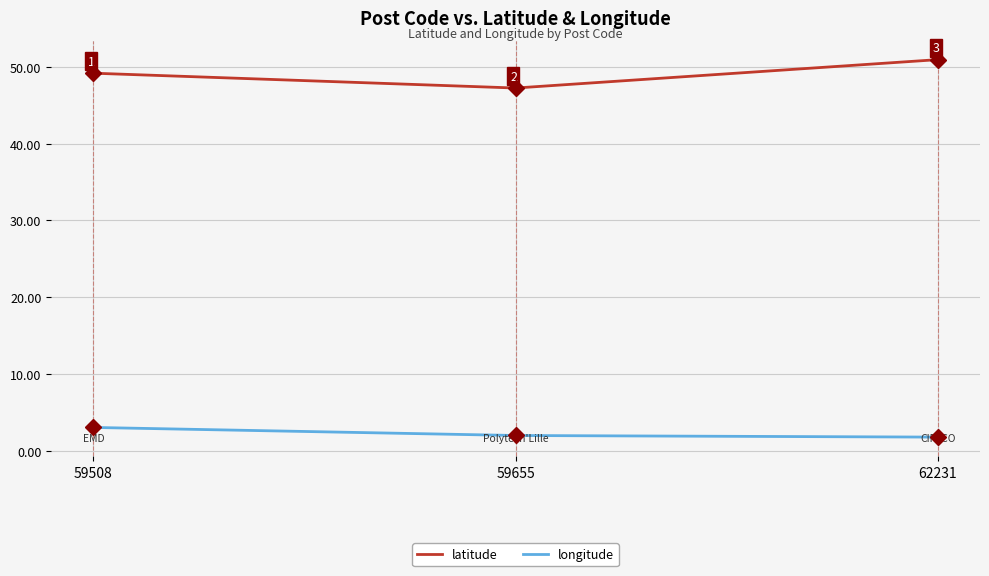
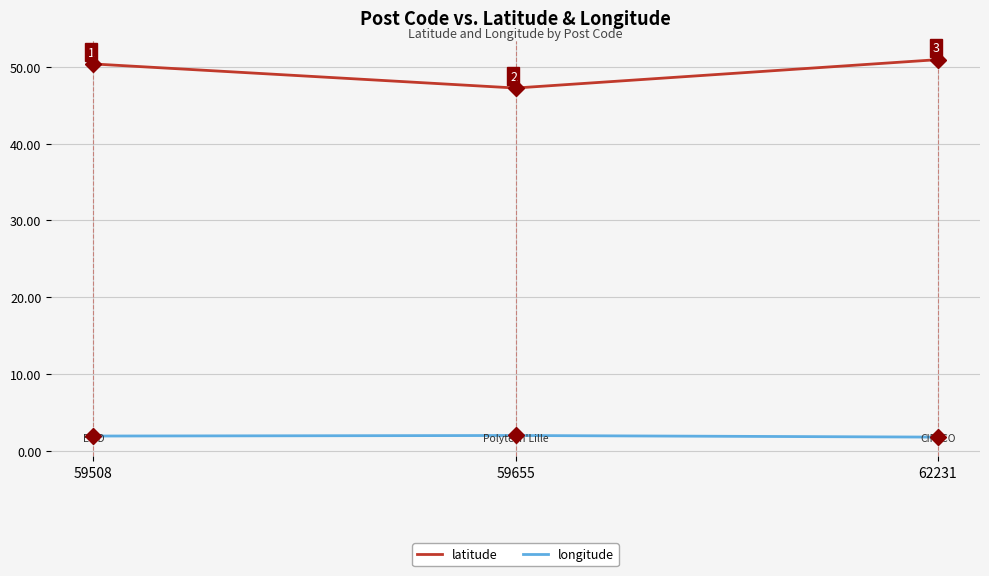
latitude, 59508: 49 -> 50
longitude, 59508: 3 -> 2
